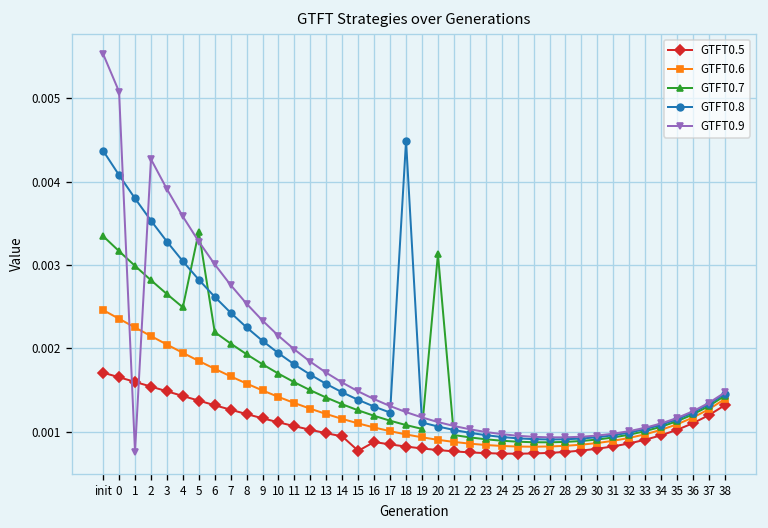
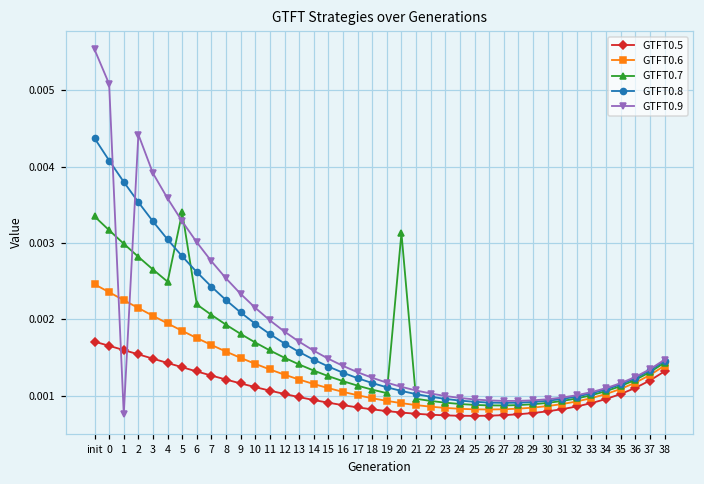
GTFT0.9, 2: 0.0043 -> 0.0044
GTFT0.5, 15: 0.0008 -> 0.0009
GTFT0.8, 18: 0.0045 -> 0.0012
